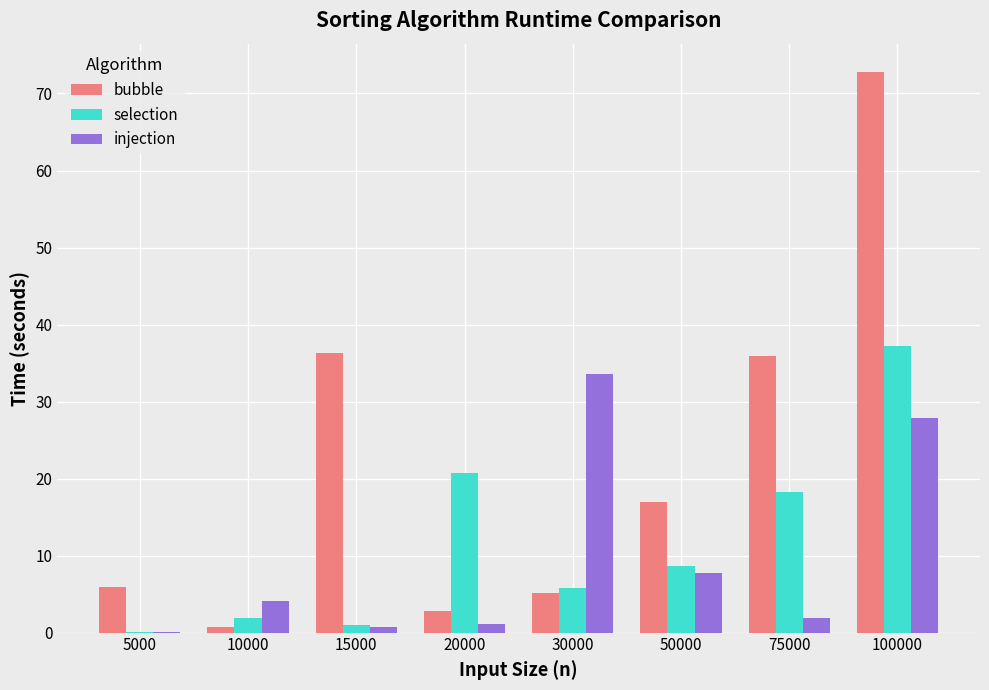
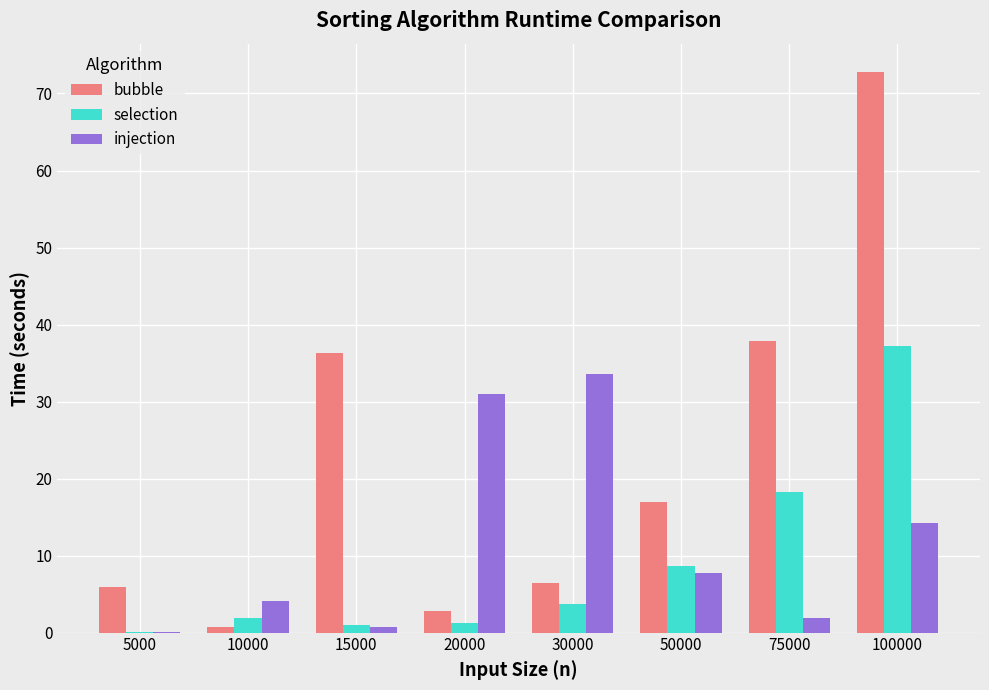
selection, 20000: 21 -> 1
injection, 20000: 1 -> 31
bubble, 30000: 5 -> 7
selection, 30000: 6 -> 4
bubble, 75000: 36 -> 38
injection, 100000: 28 -> 14
